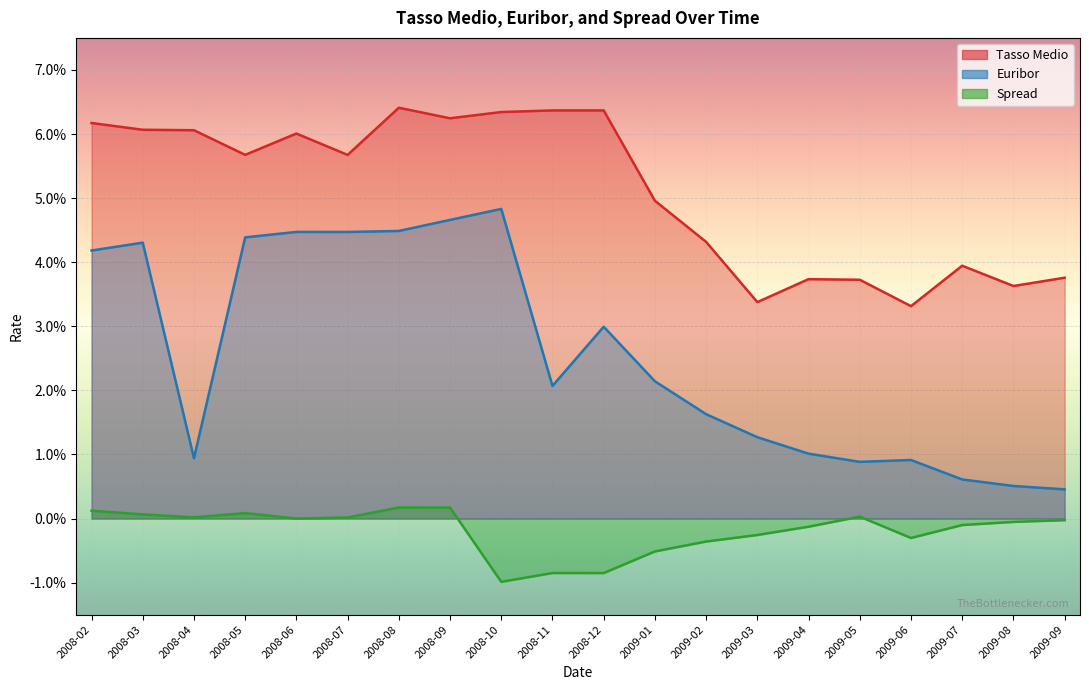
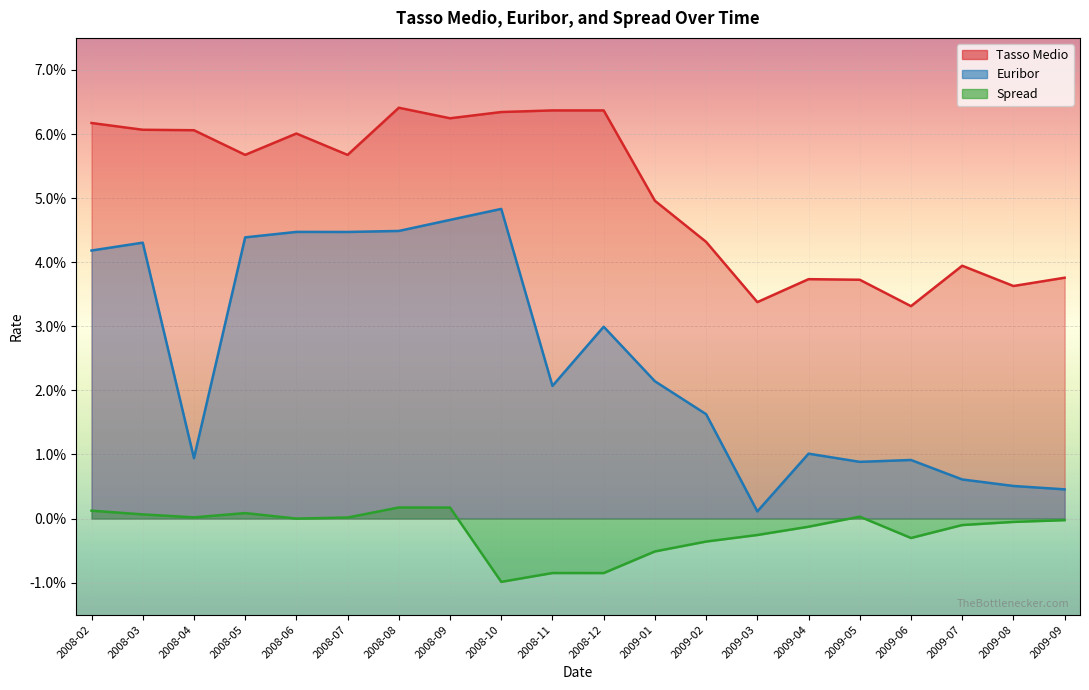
Euribor, 2009-03: 1.3% -> 0.1%
